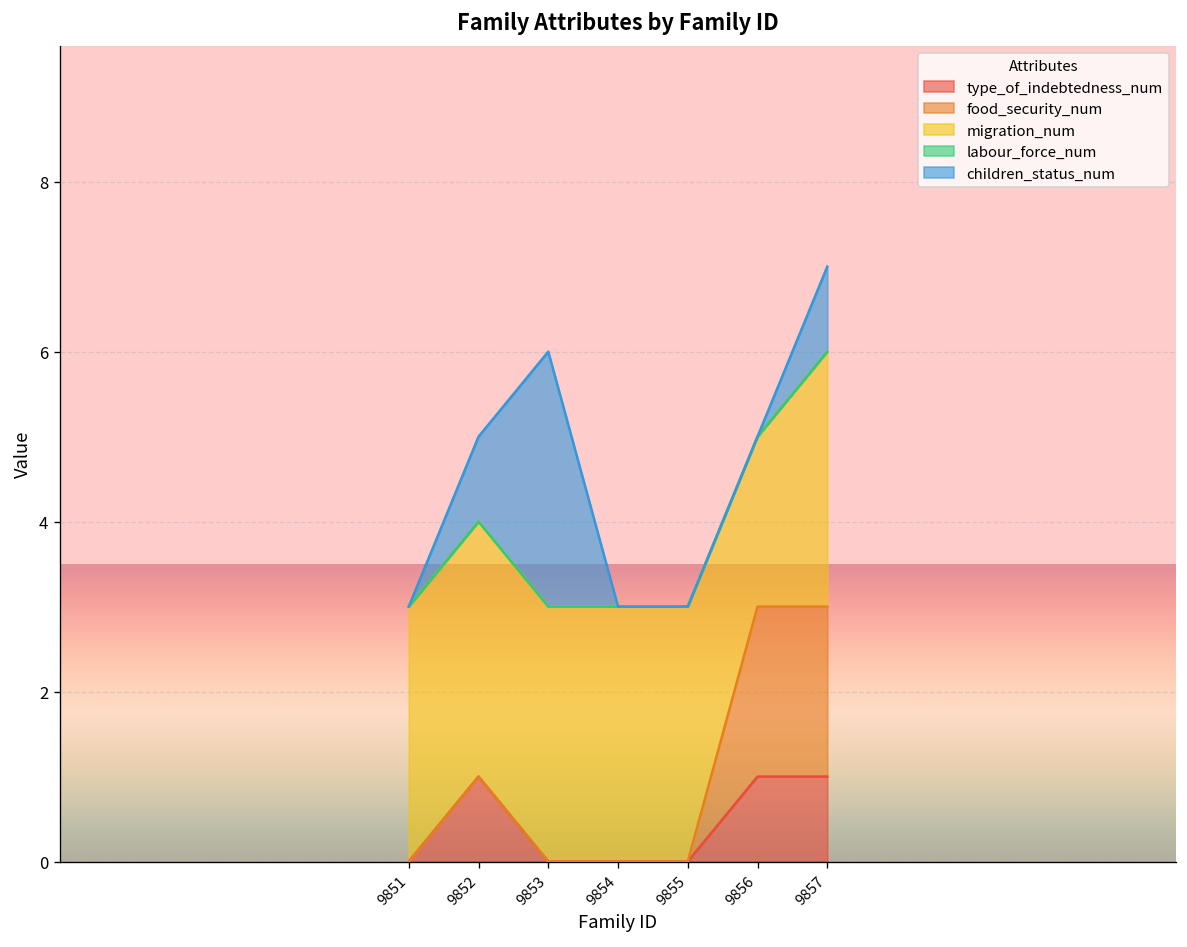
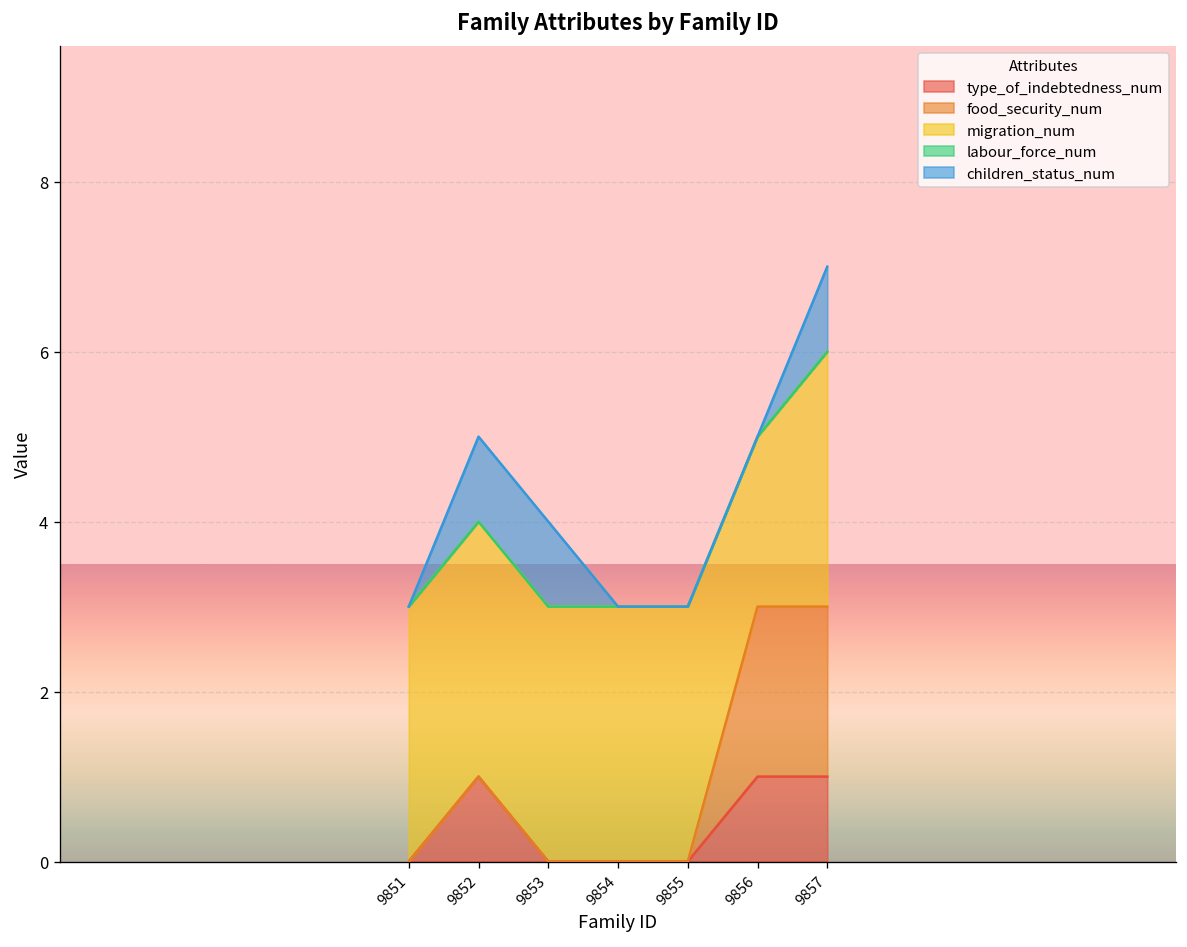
children_status_num, 9853: 3 -> 1
